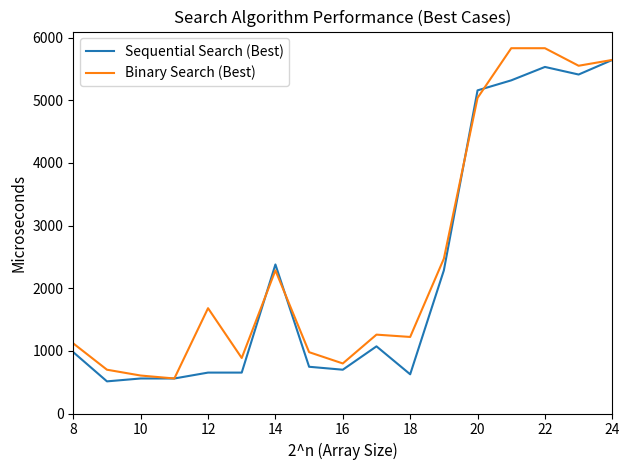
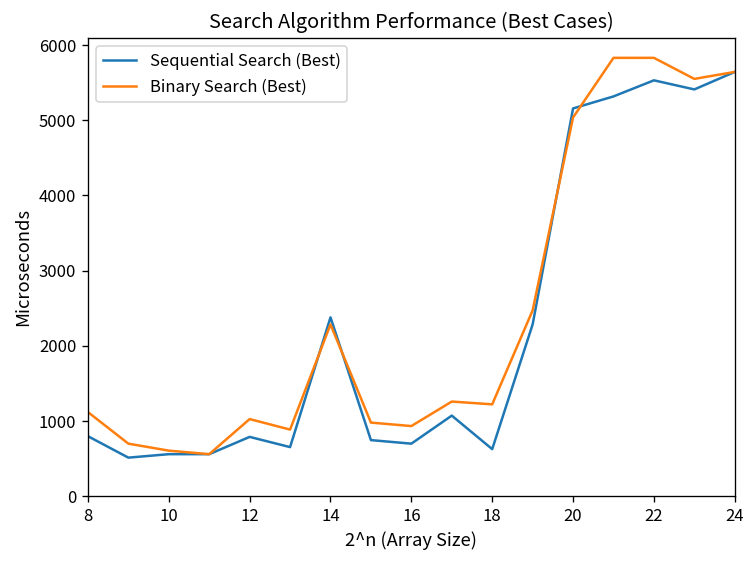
Sequential Search (Best), 8: 1000 -> 800
Sequential Search (Best), 12: 700 -> 800
Binary Search (Best), 12: 1700 -> 1000
Binary Search (Best), 16: 800 -> 900
